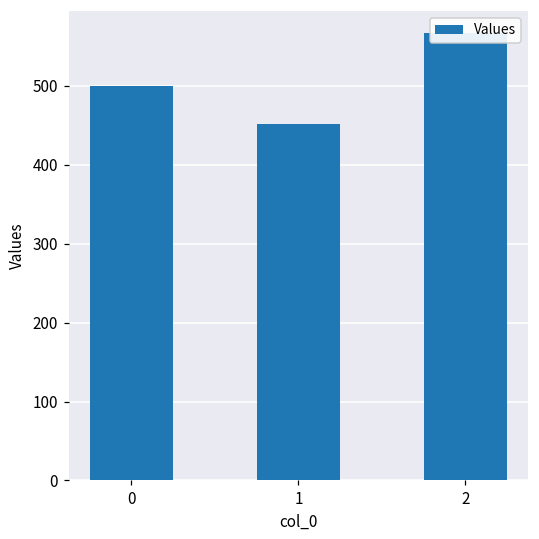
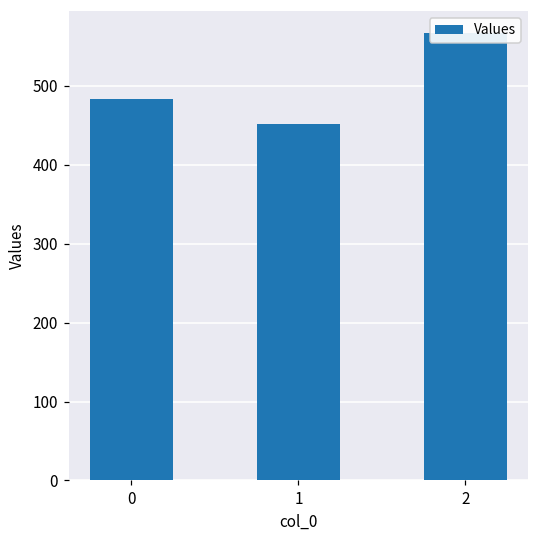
0: 500 -> 480
